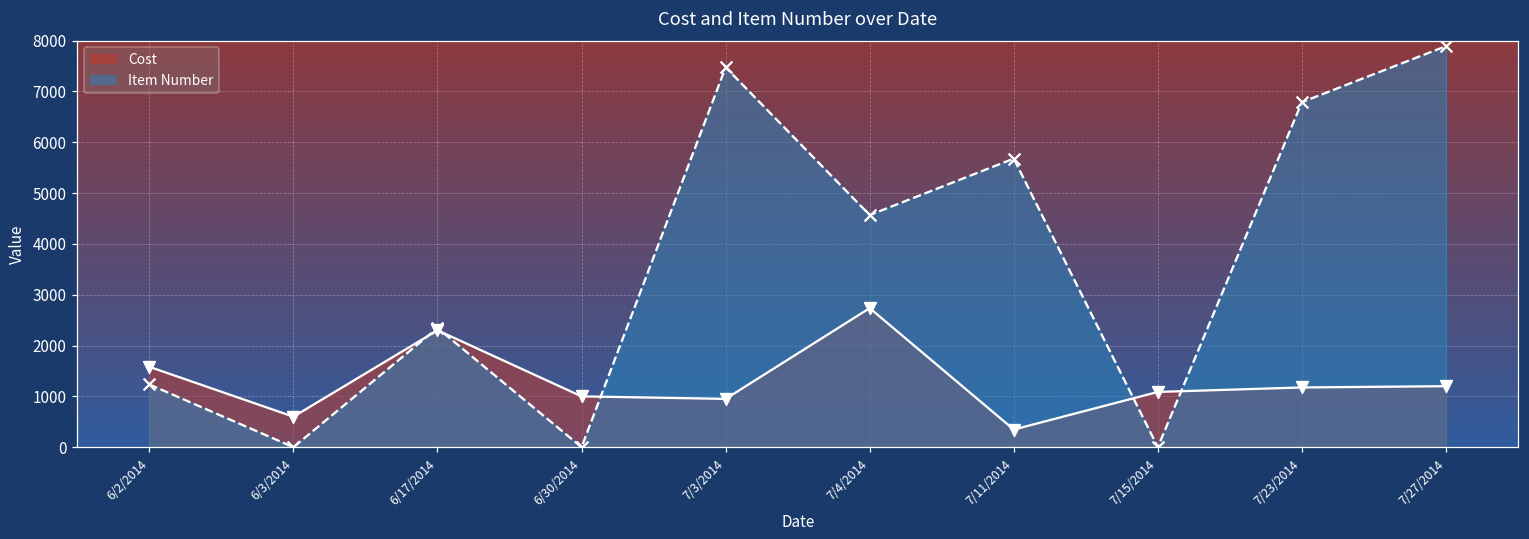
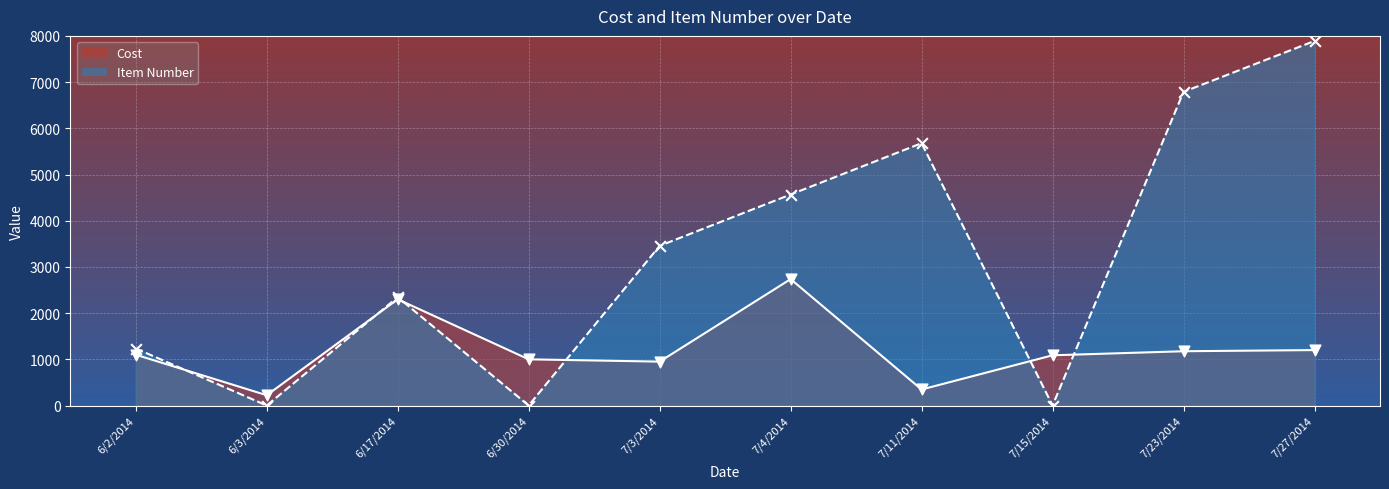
Cost, 6/2/2014: 1600 -> 1100
Cost, 6/3/2014: 600 -> 200
Item Number, 7/3/2014: 7500 -> 3500
